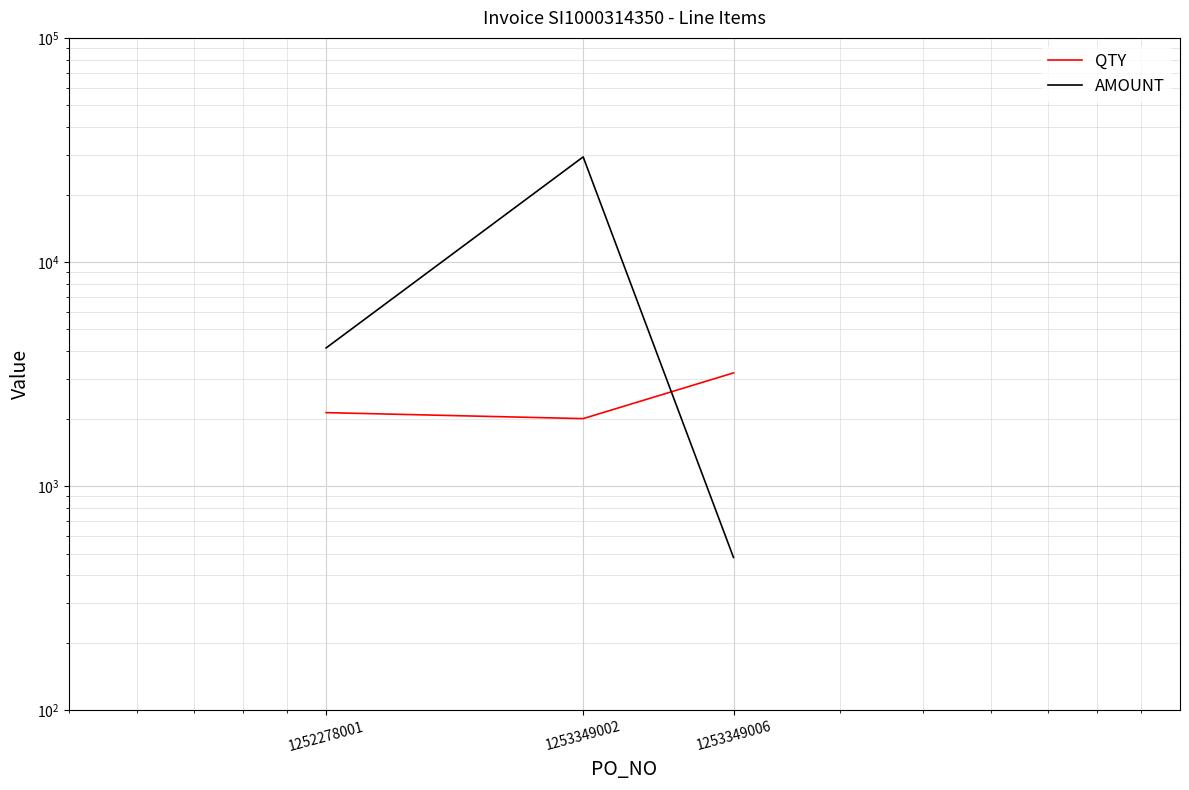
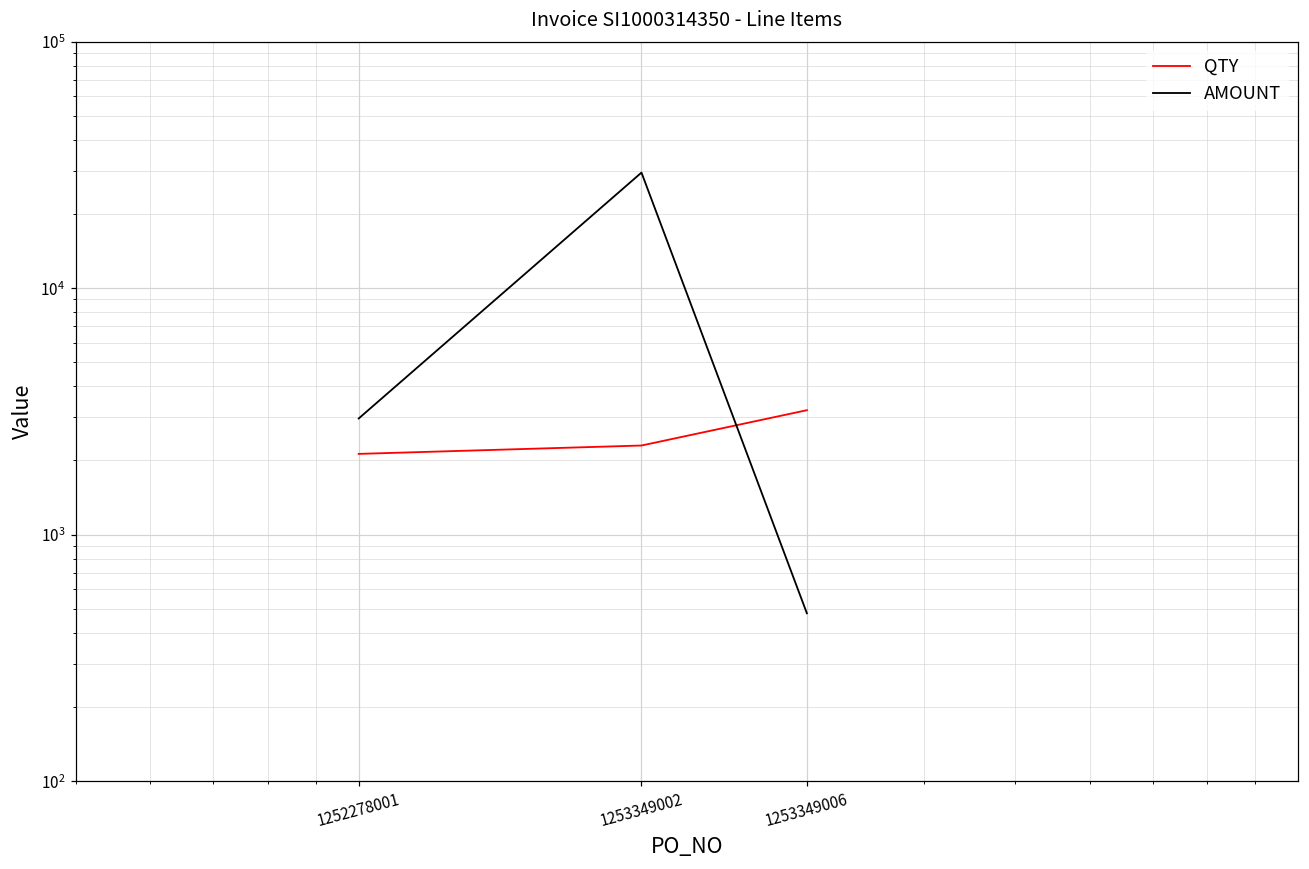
AMOUNT, 1252278001: 4100 -> 3000
QTY, 1253349002: 2000 -> 2300
